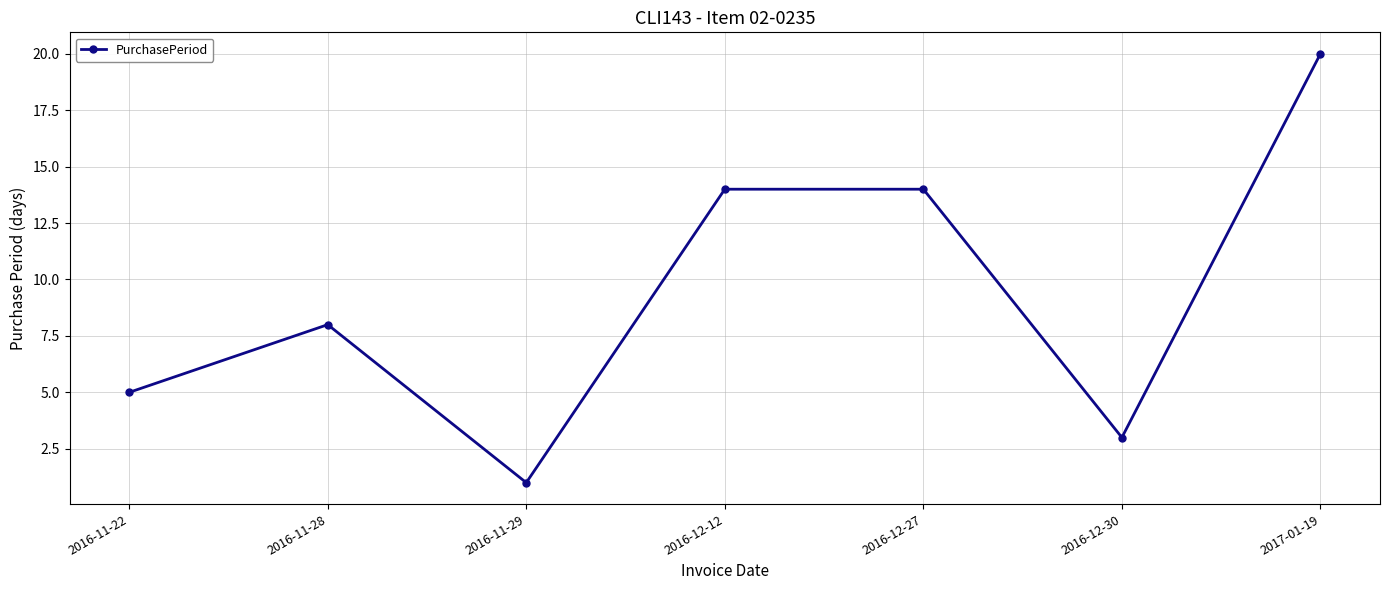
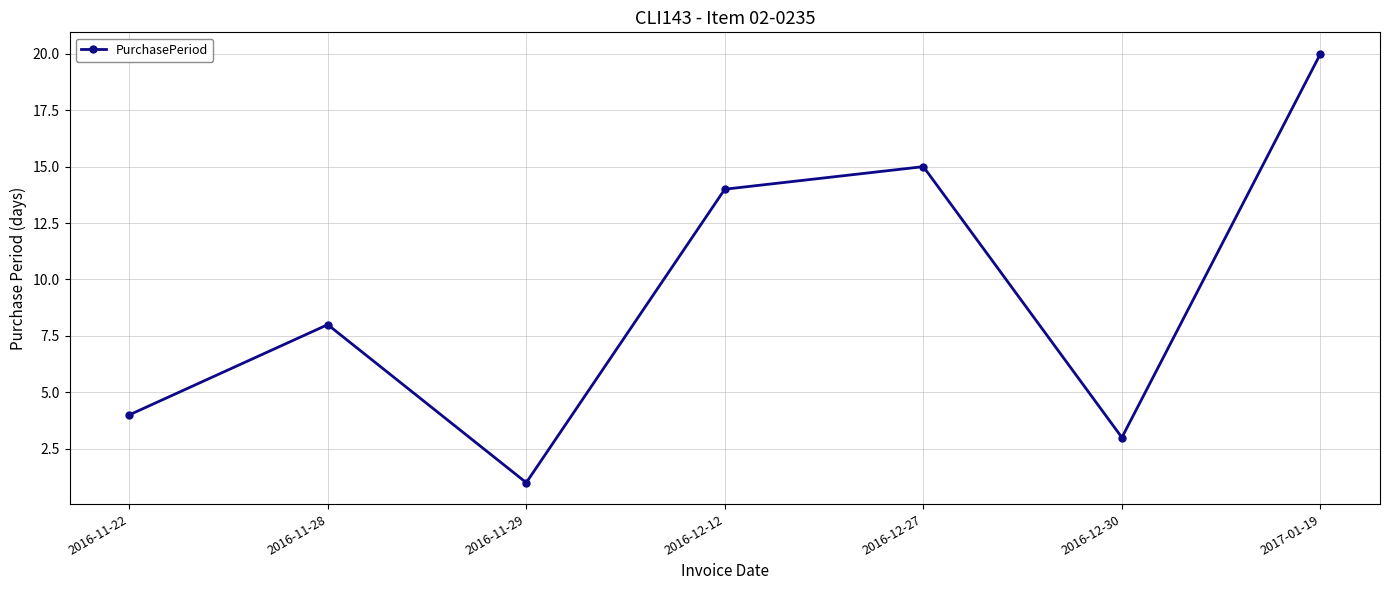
2016-11-22: 5 -> 4
2016-12-27: 14 -> 15
